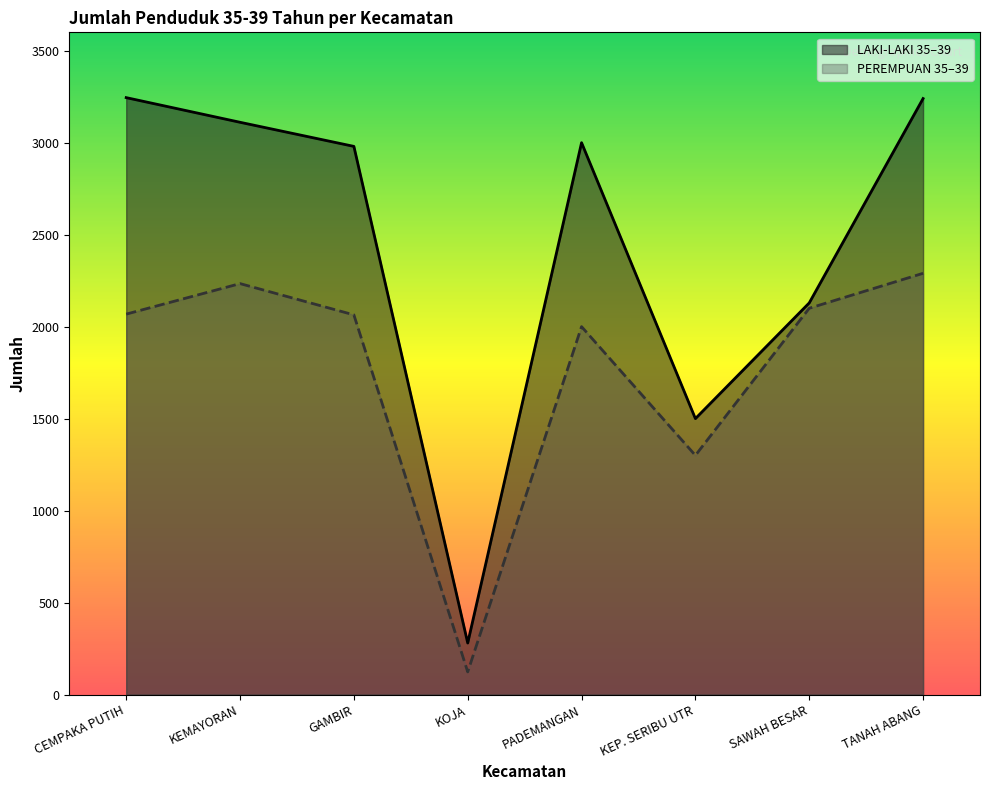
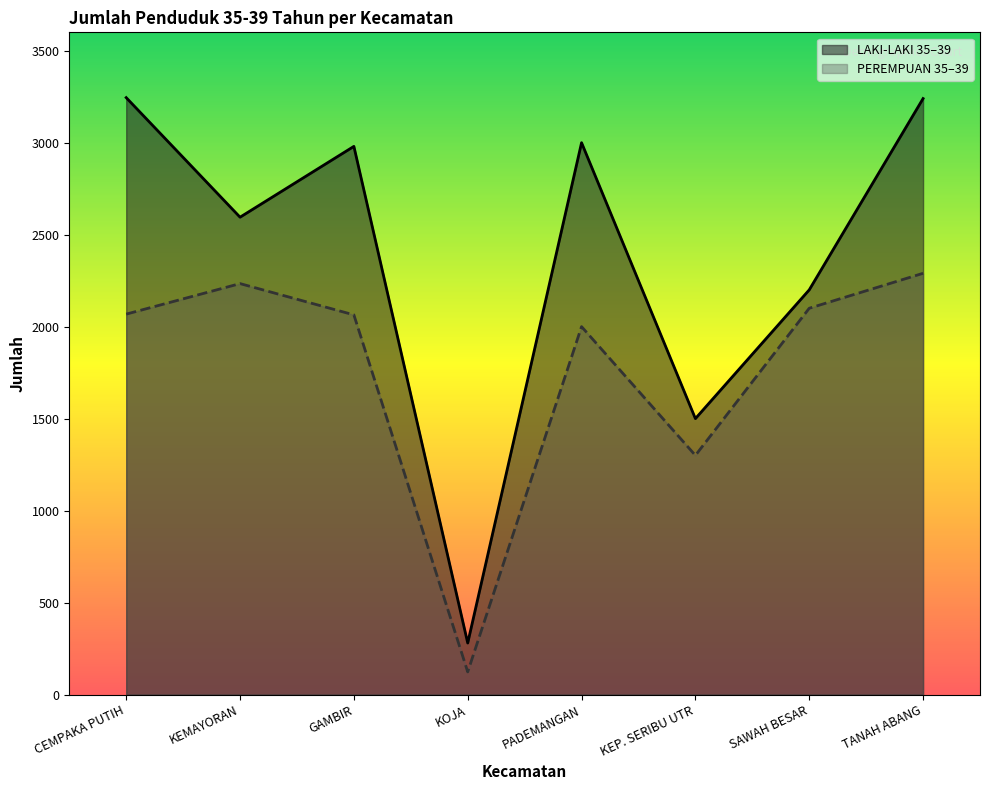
LAKI-LAKI 35–39, KEMAYORAN: 3110 -> 2600
LAKI-LAKI 35–39, SAWAH BESAR: 2130 -> 2200
